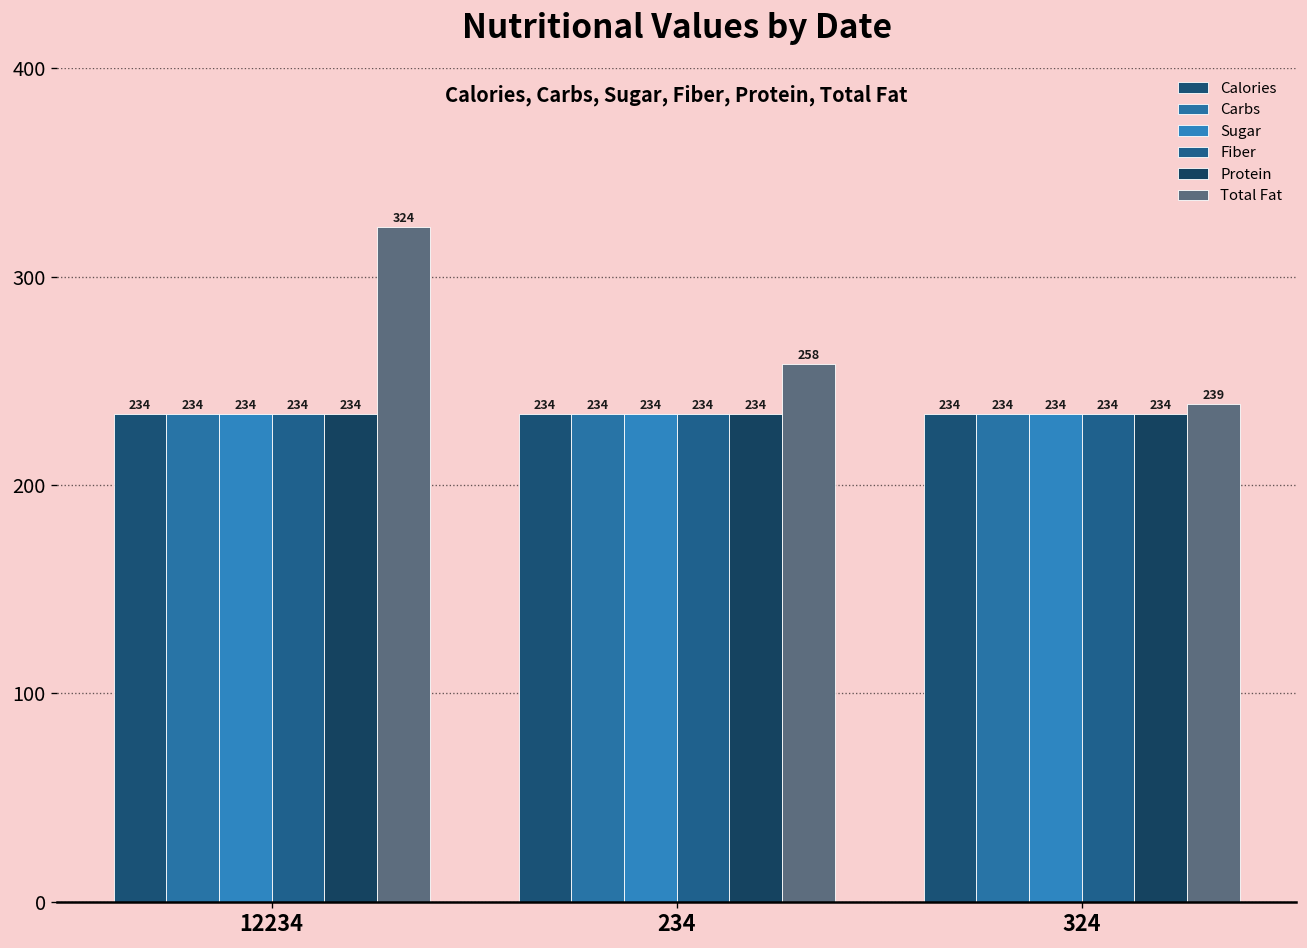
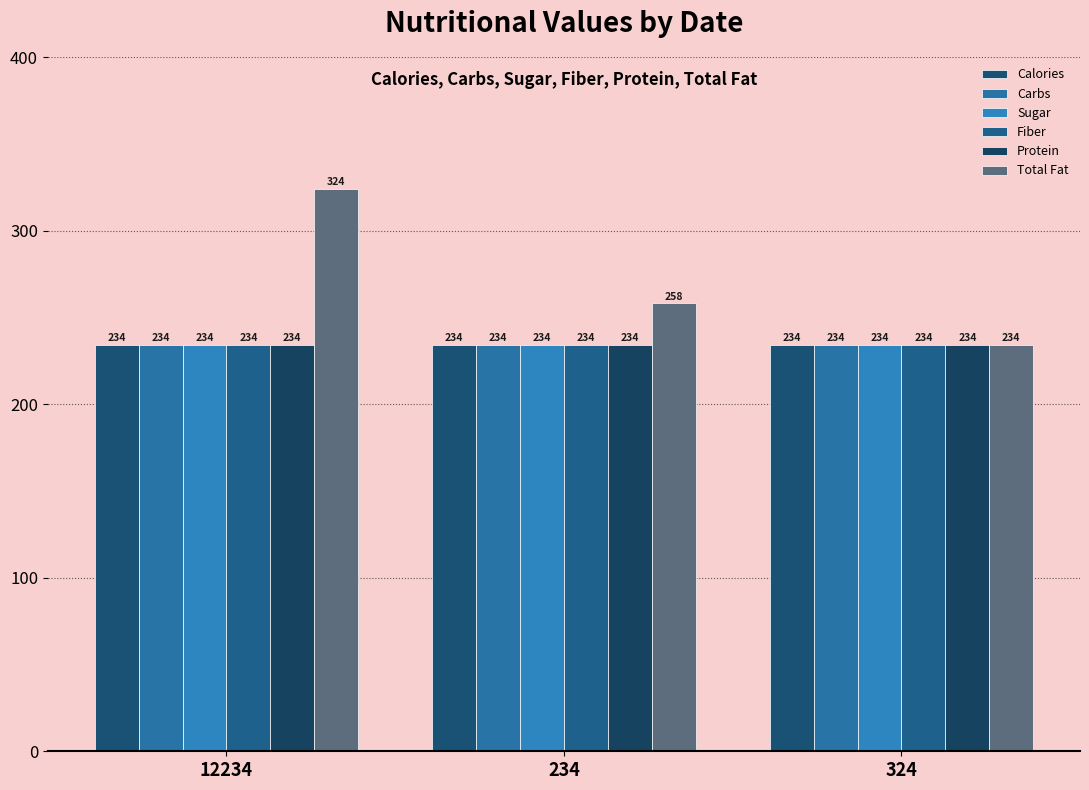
Total Fat, 324: 239 -> 234
